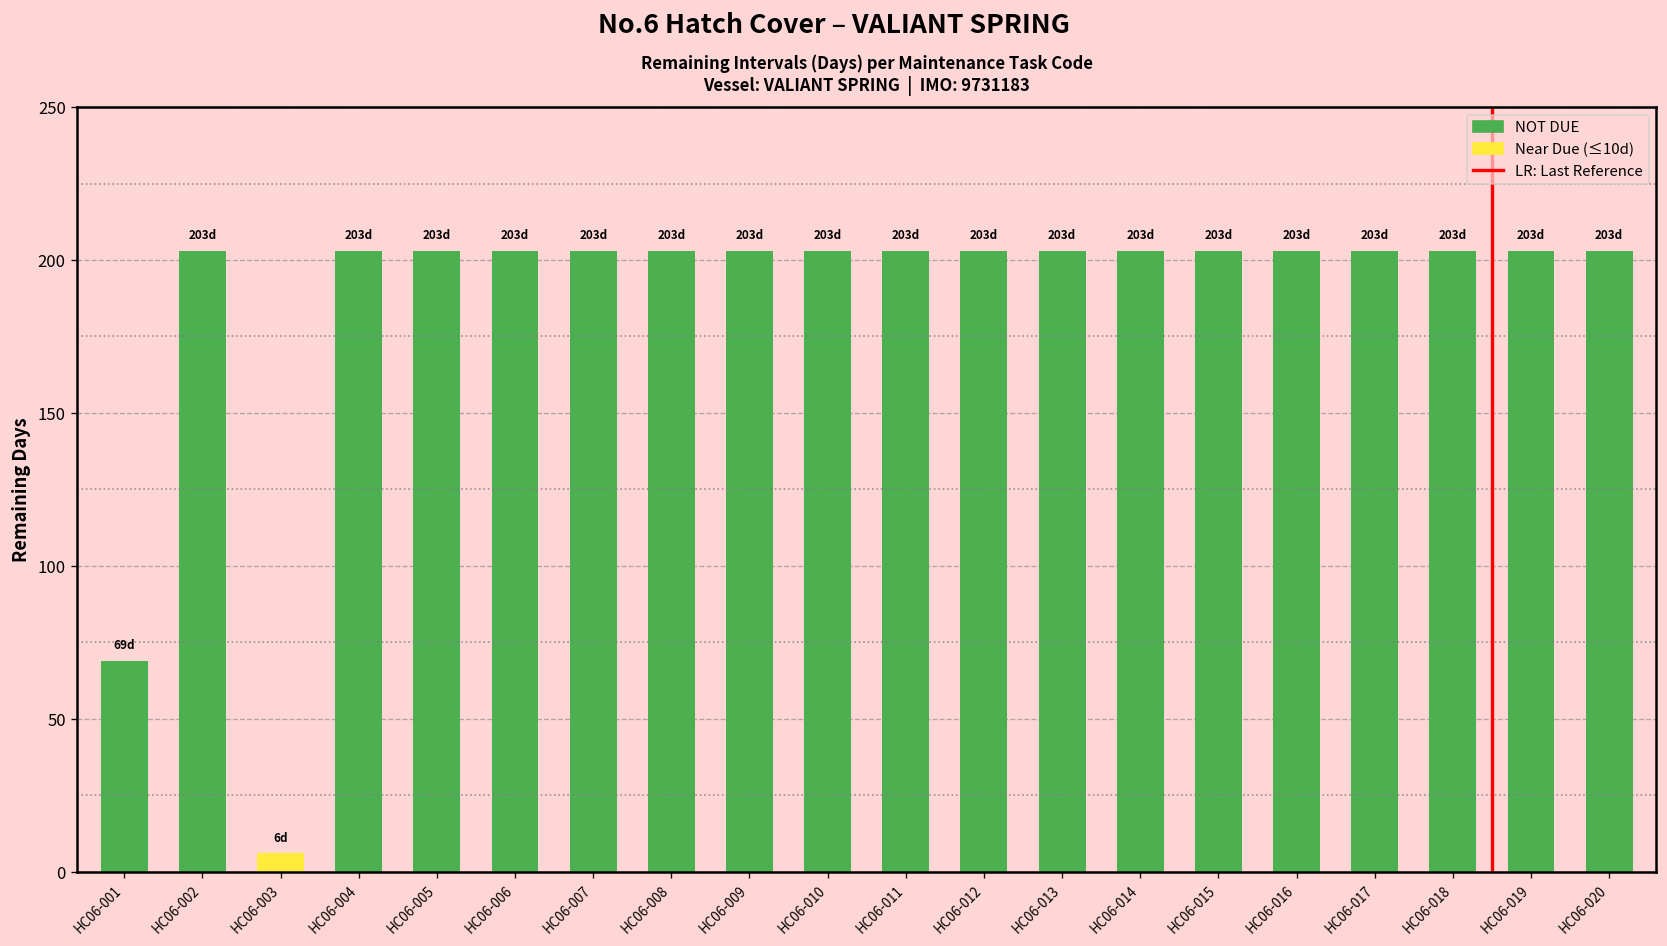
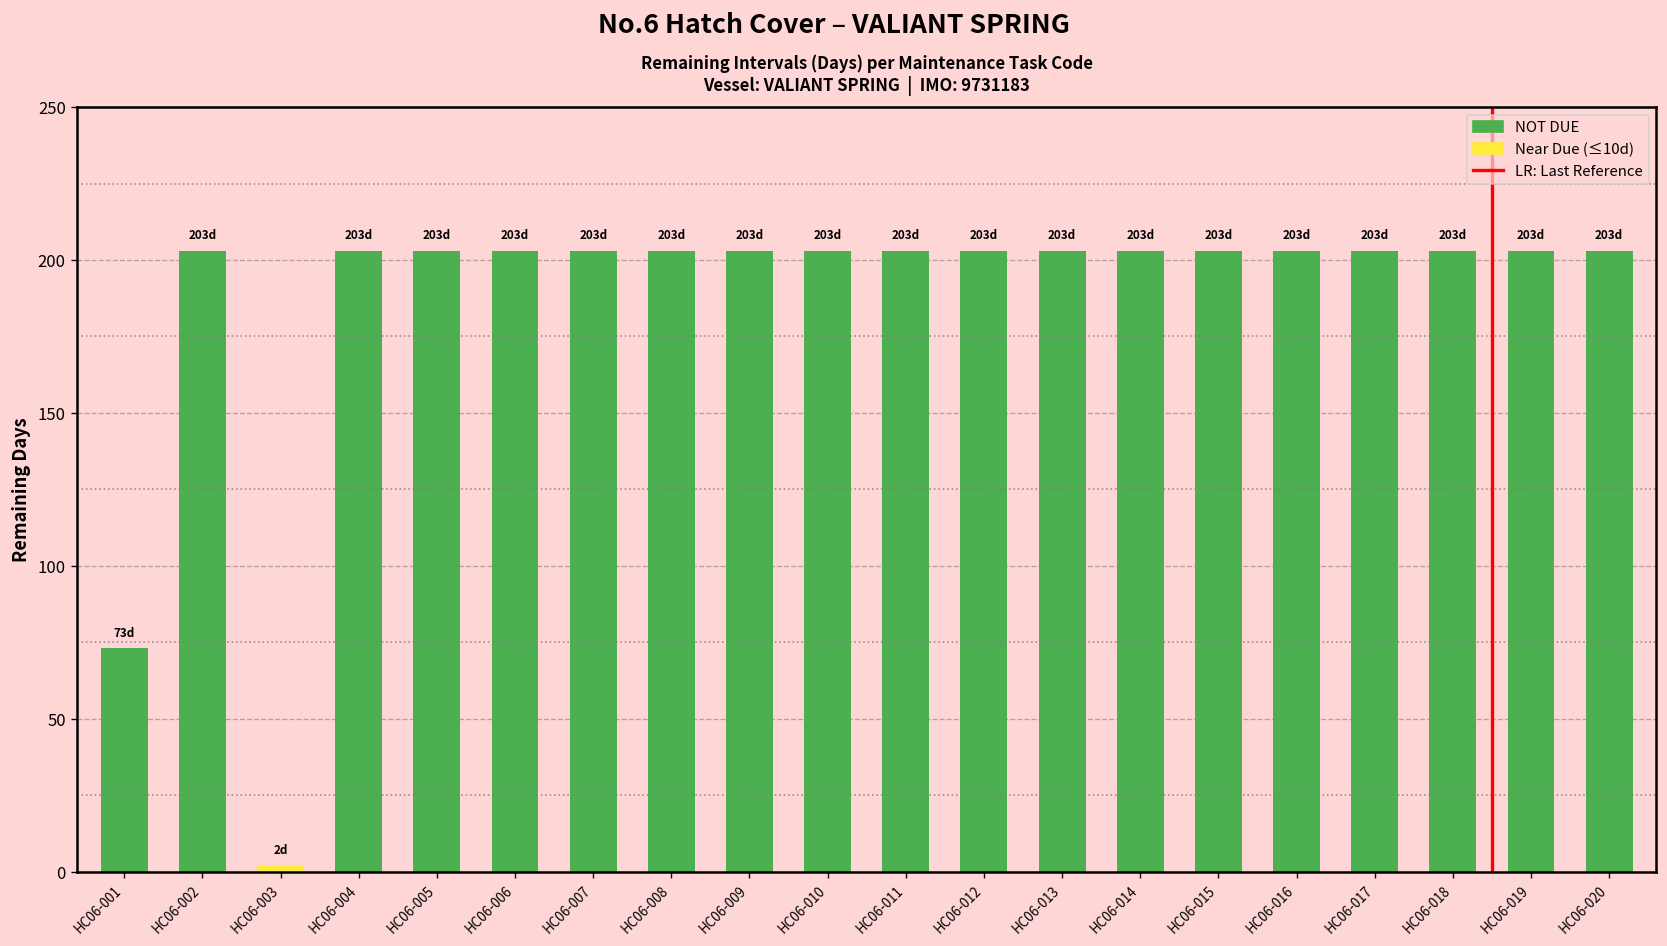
HC06-001: 69d -> 73d
HC06-003: 6d -> 2d
